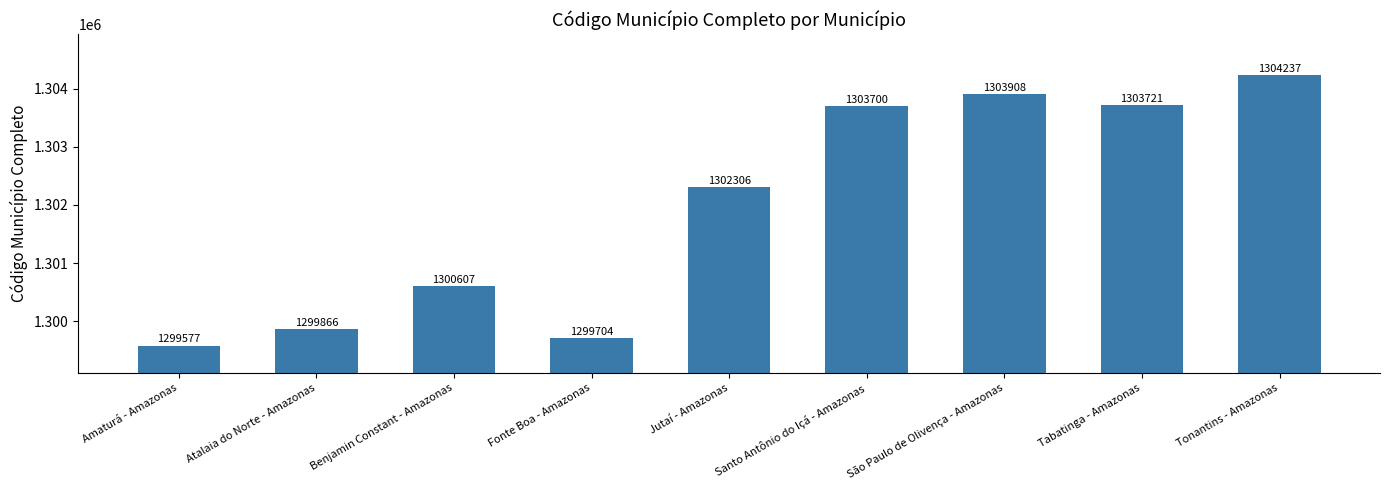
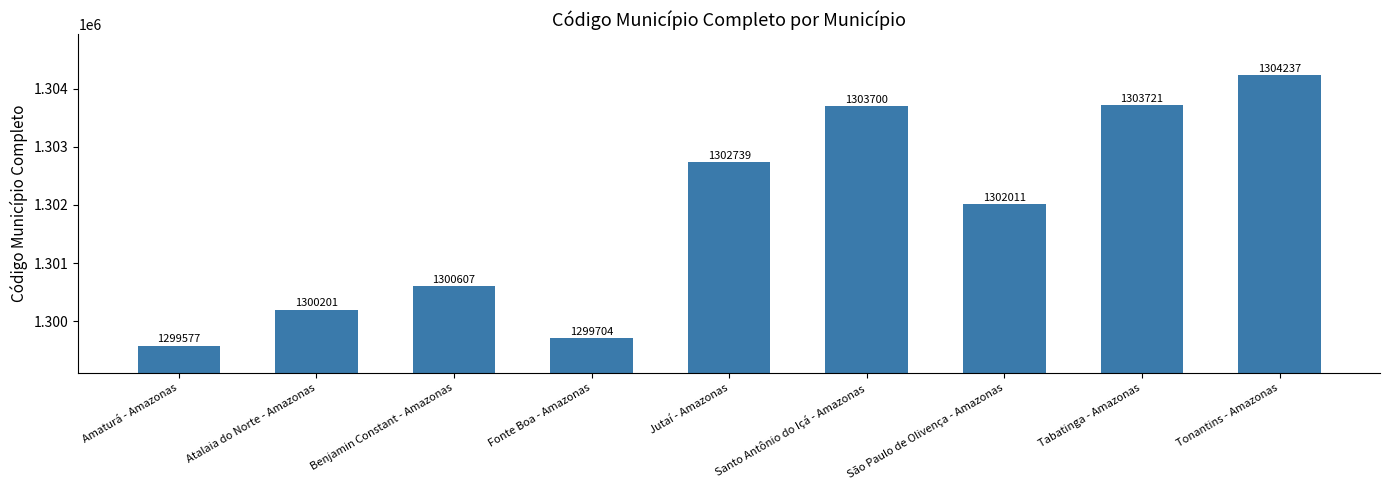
Atalaia do Norte - Amazonas: 1299866 -> 1300201
Jutaí - Amazonas: 1302306 -> 1302739
São Paulo de Olivença - Amazonas: 1303908 -> 1302011
